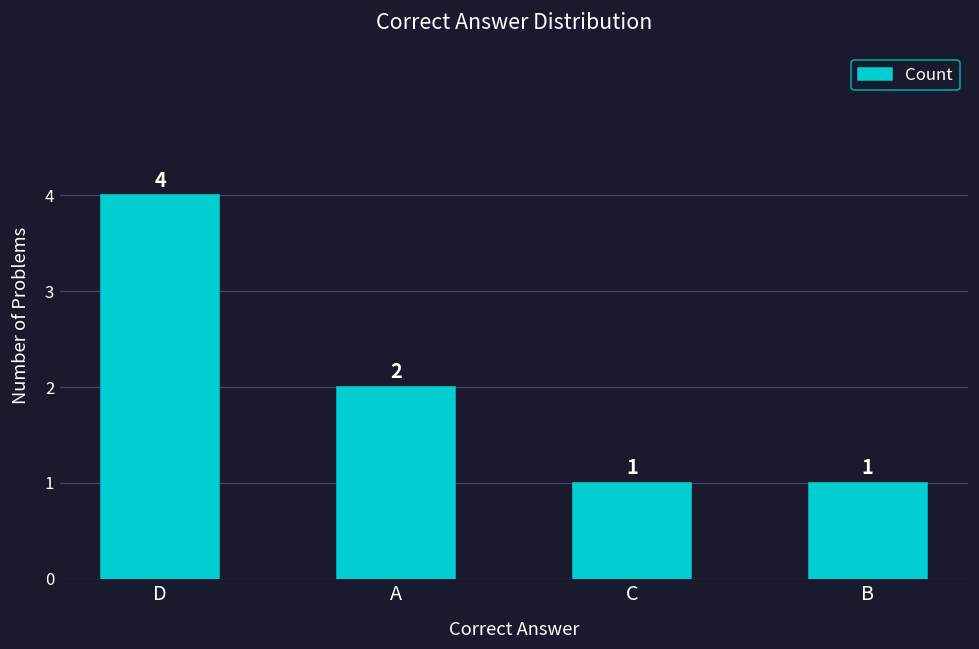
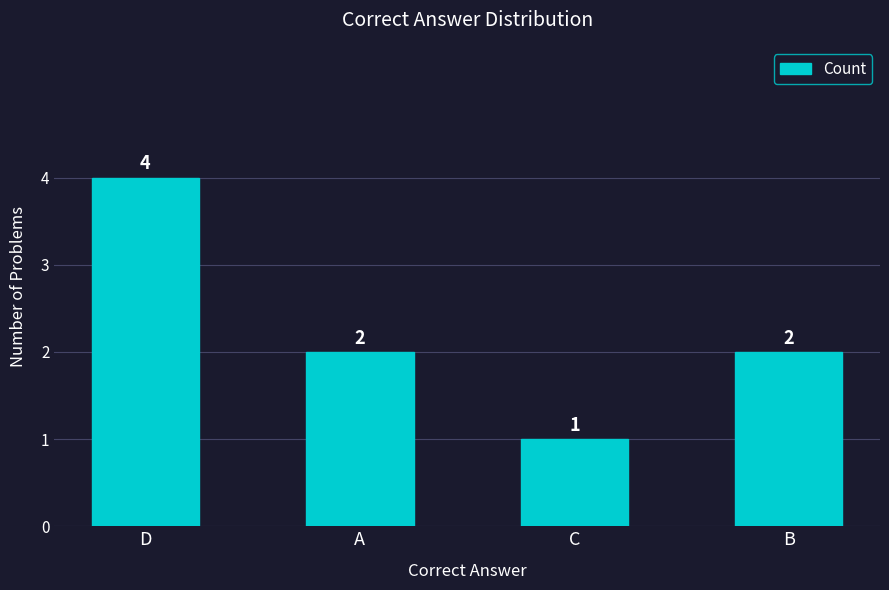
B: 1 -> 2
